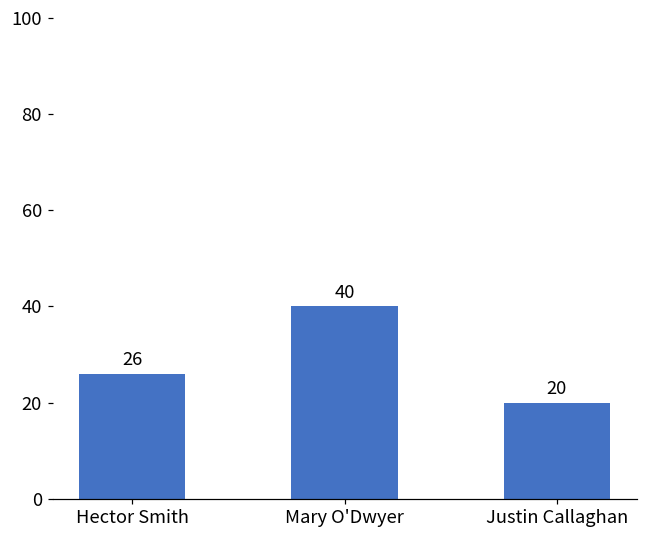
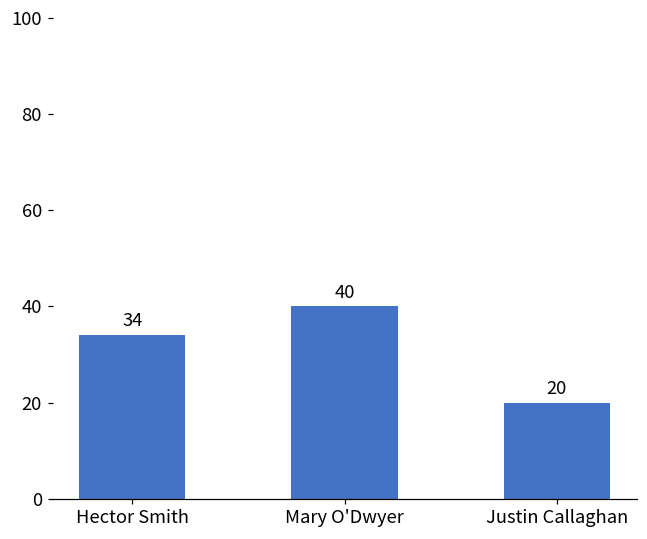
Hector Smith: 26 -> 34
